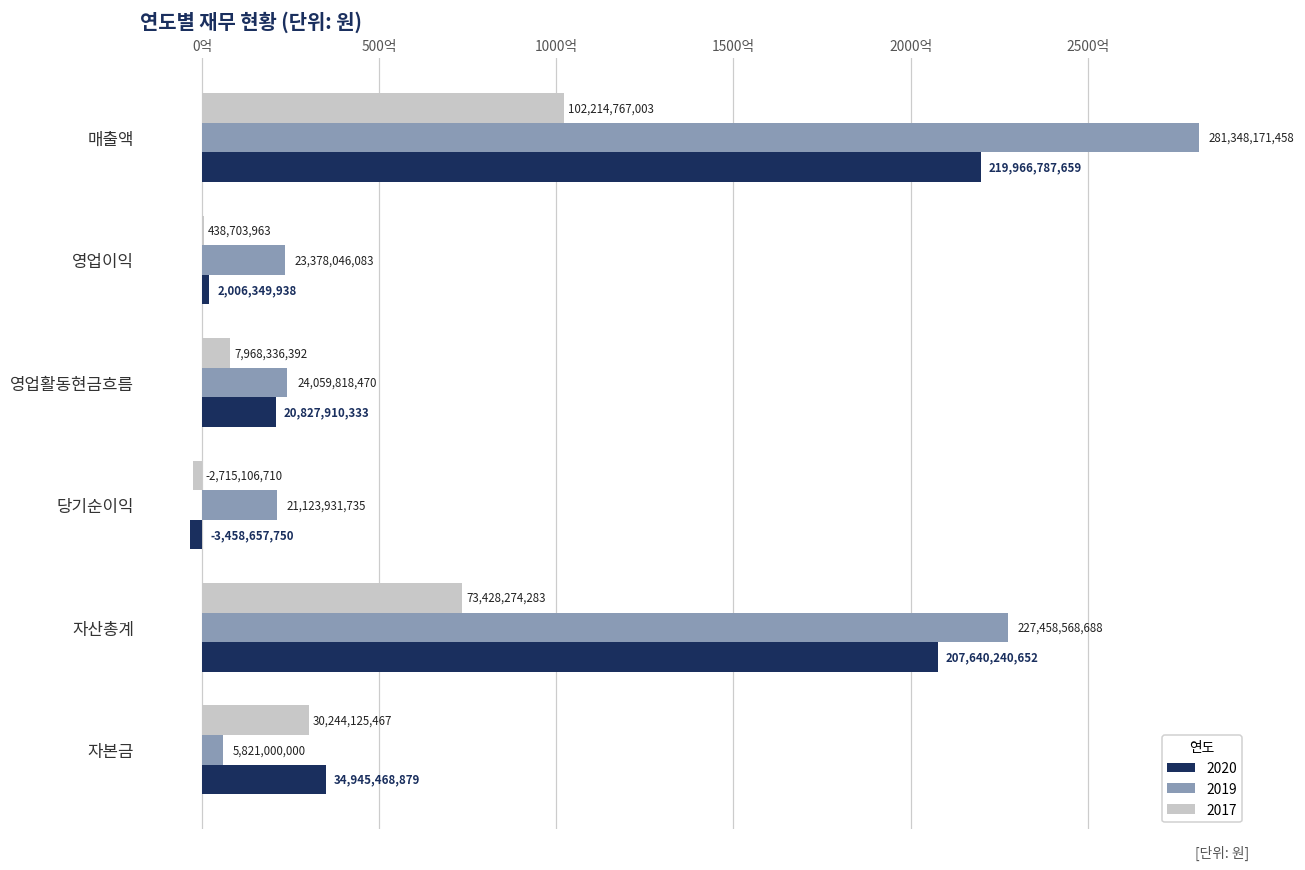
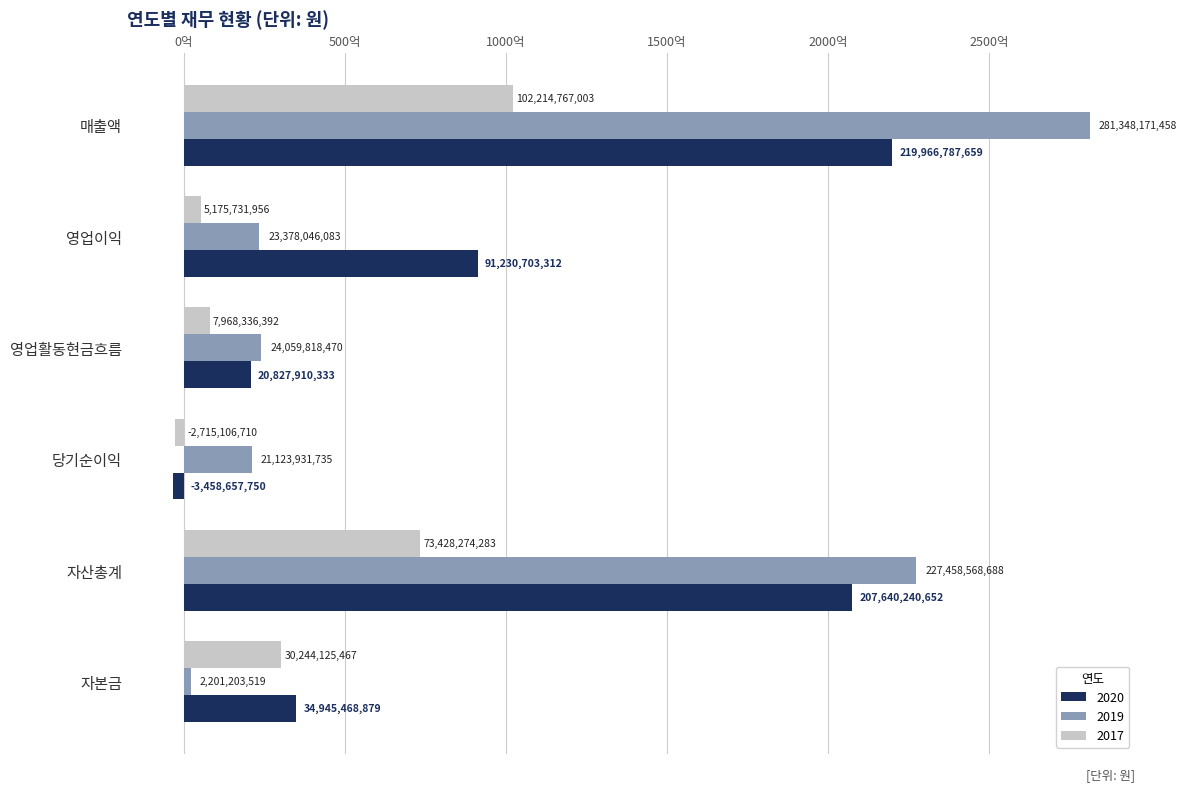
2017, 영업이익: 438,703,963 -> 5,175,731,956
2020, 영업이익: 2,006,349,938 -> 91,230,703,312
2019, 자본금: 5,821,000,000 -> 2,201,203,519
